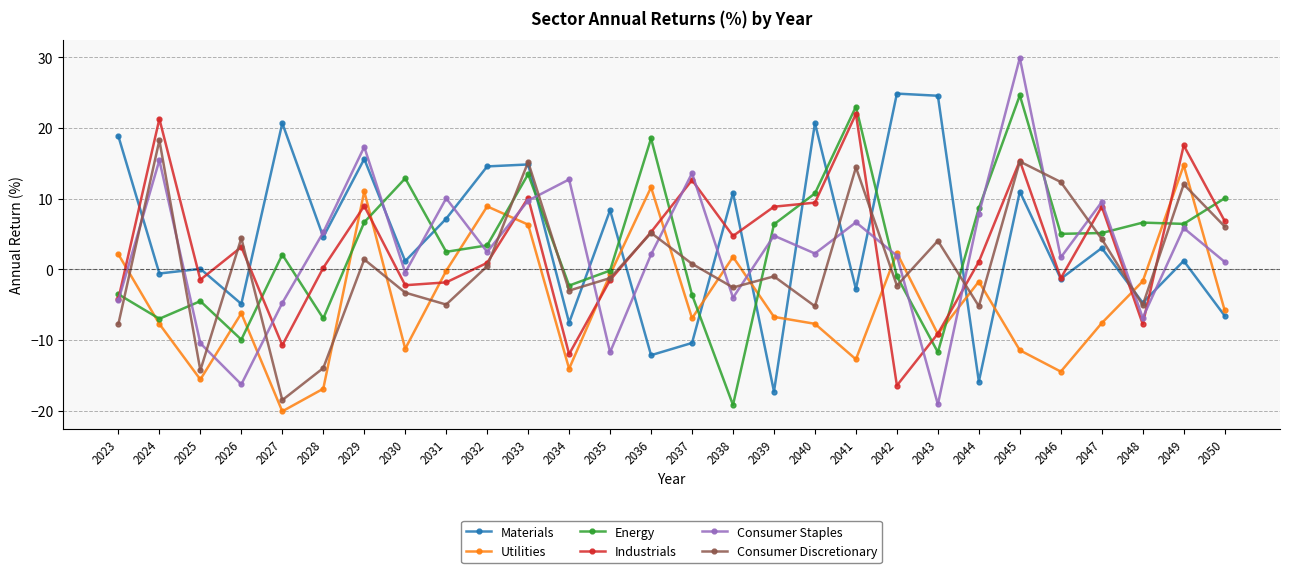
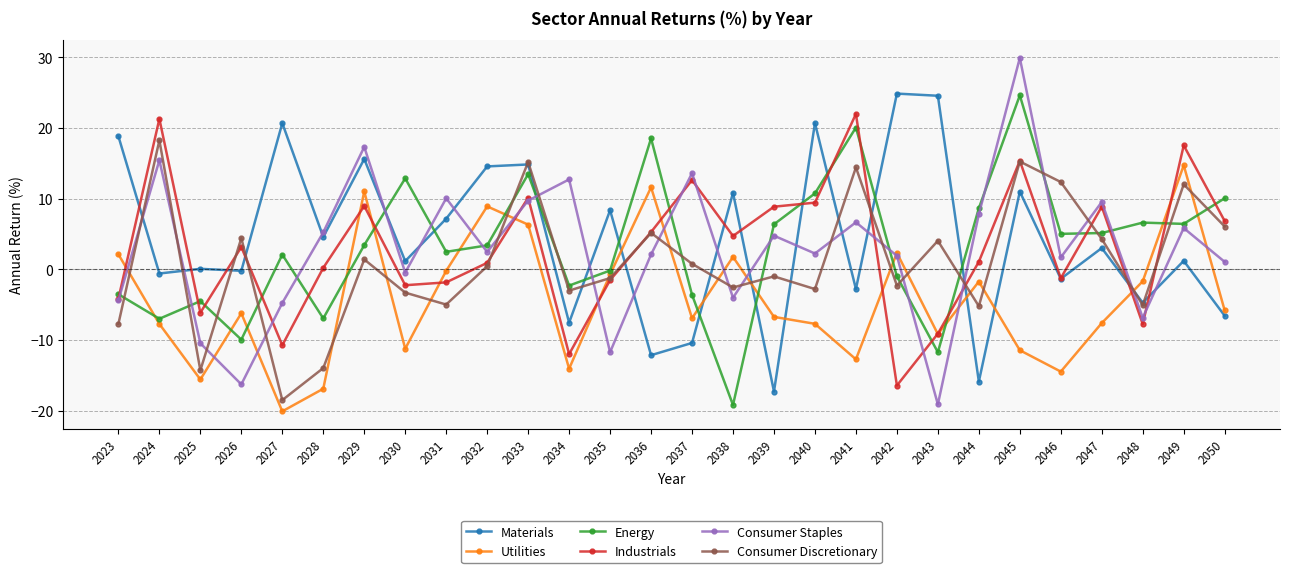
Industrials, 2025: -1 -> -6
Materials, 2026: -5 -> 0
Energy, 2029: 7 -> 3
Consumer Discretionary, 2040: -5 -> -3
Energy, 2041: 23 -> 20
